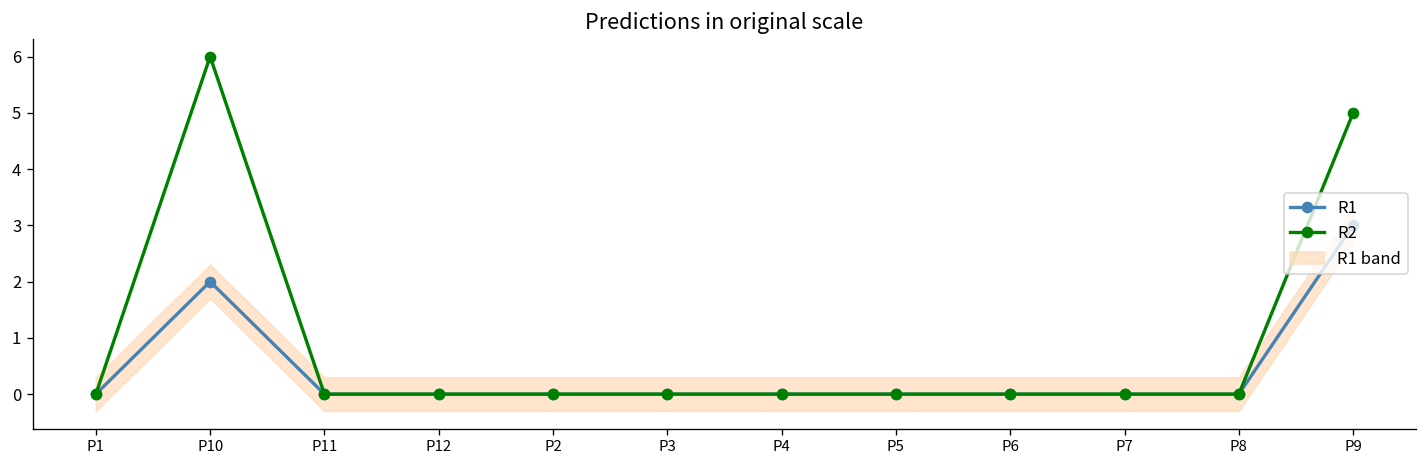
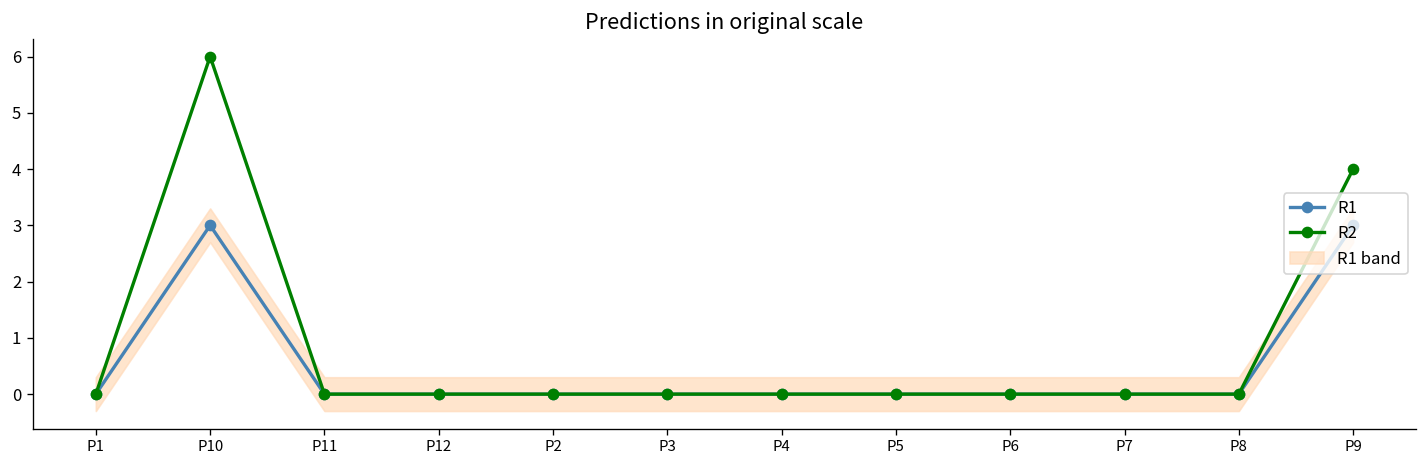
R1, P10: 2 -> 3
R2, P9: 5 -> 4
